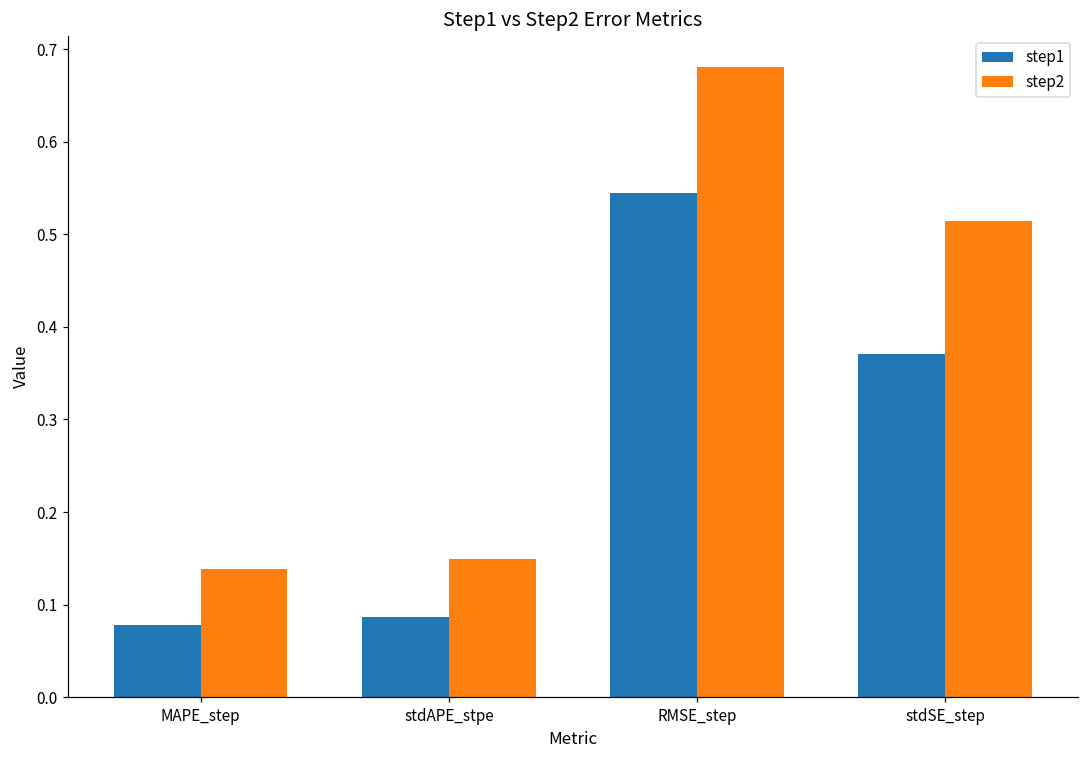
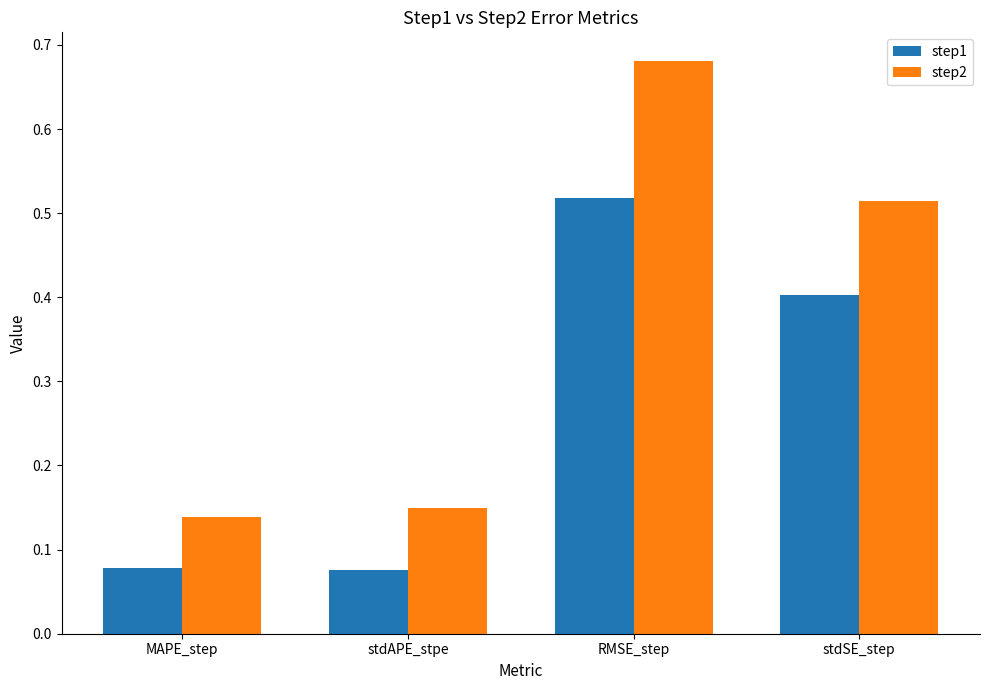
step1, stdAPE_stpe: 0.09 -> 0.08
step1, RMSE_step: 0.54 -> 0.52
step1, stdSE_step: 0.37 -> 0.40
